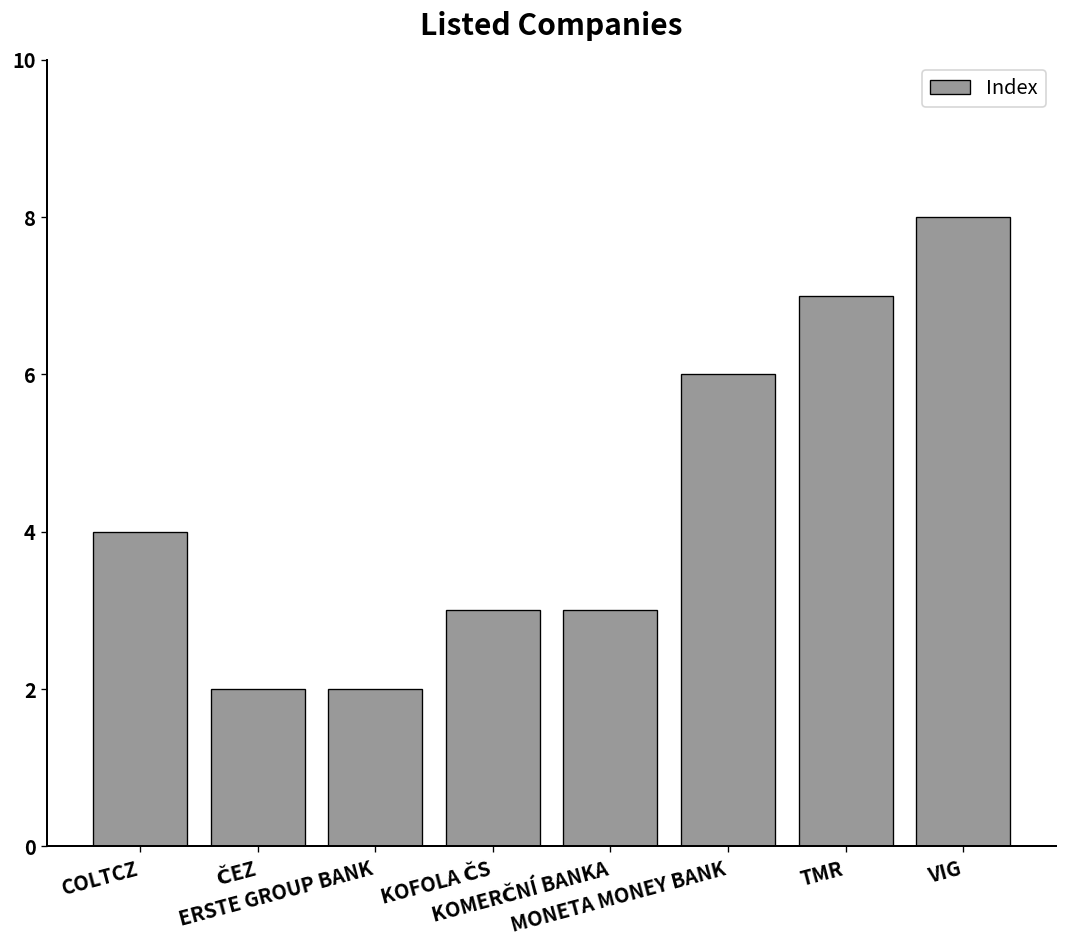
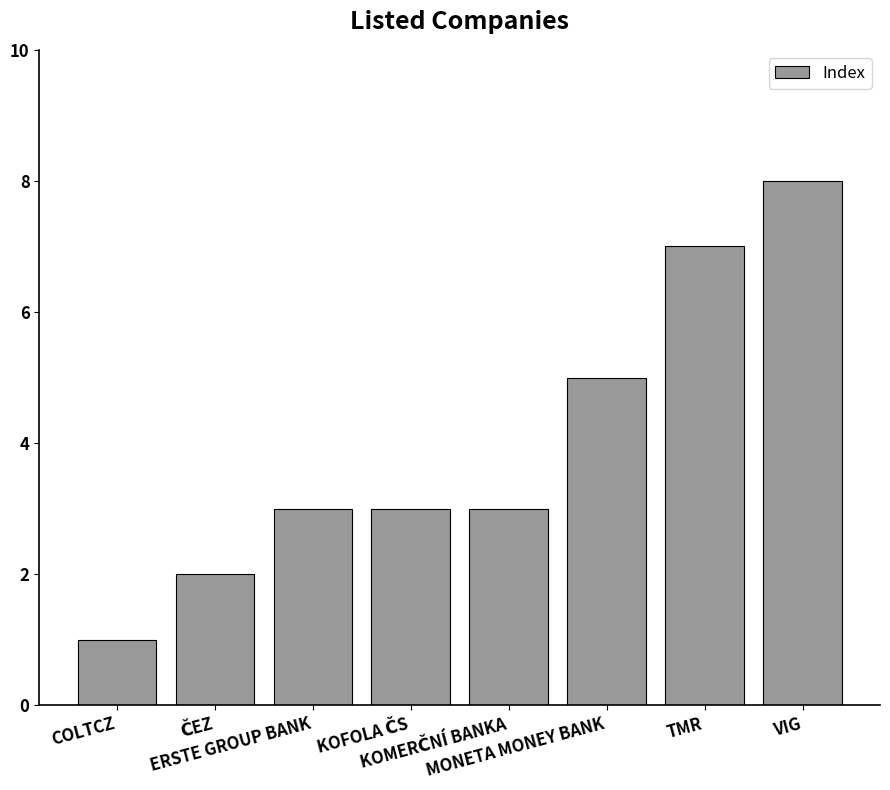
COLTCZ: 4 -> 1
ERSTE GROUP BANK: 2 -> 3
MONETA MONEY BANK: 6 -> 5
